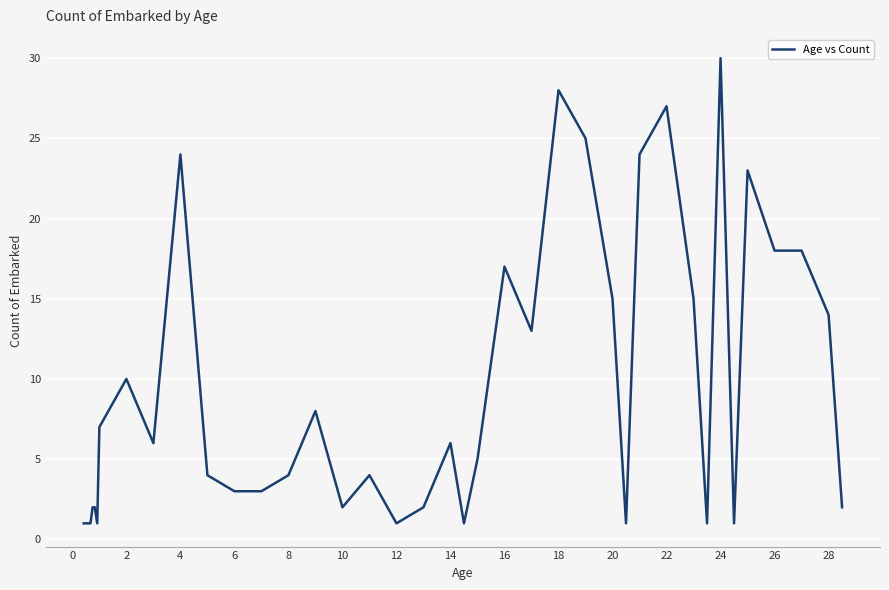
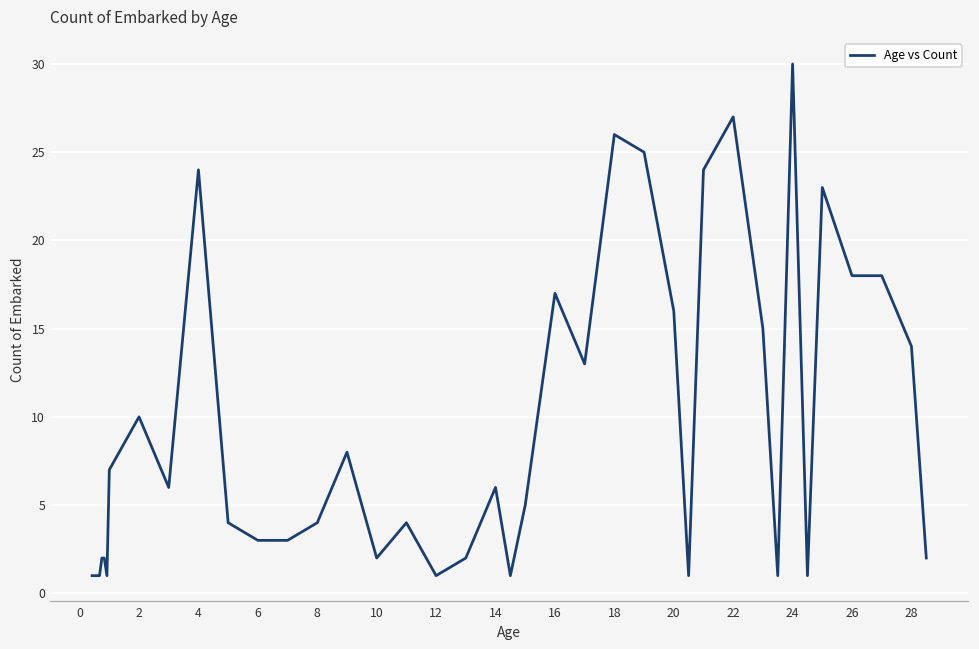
18: 28 -> 26
20: 15 -> 16
